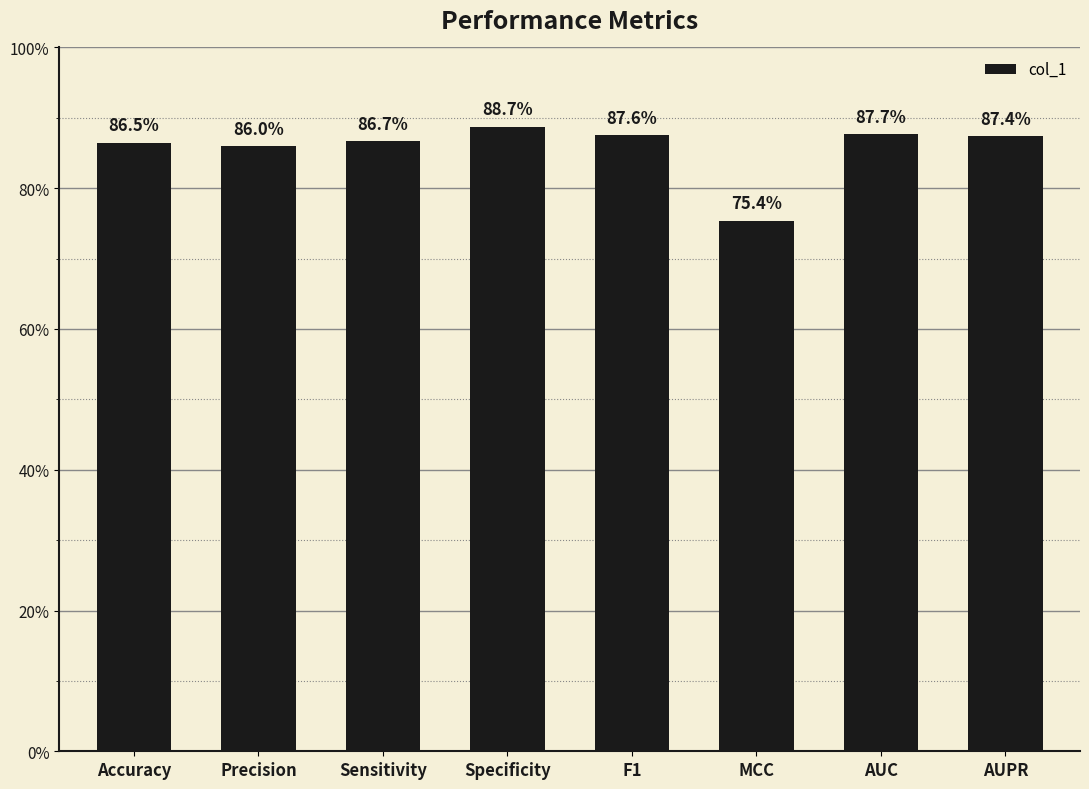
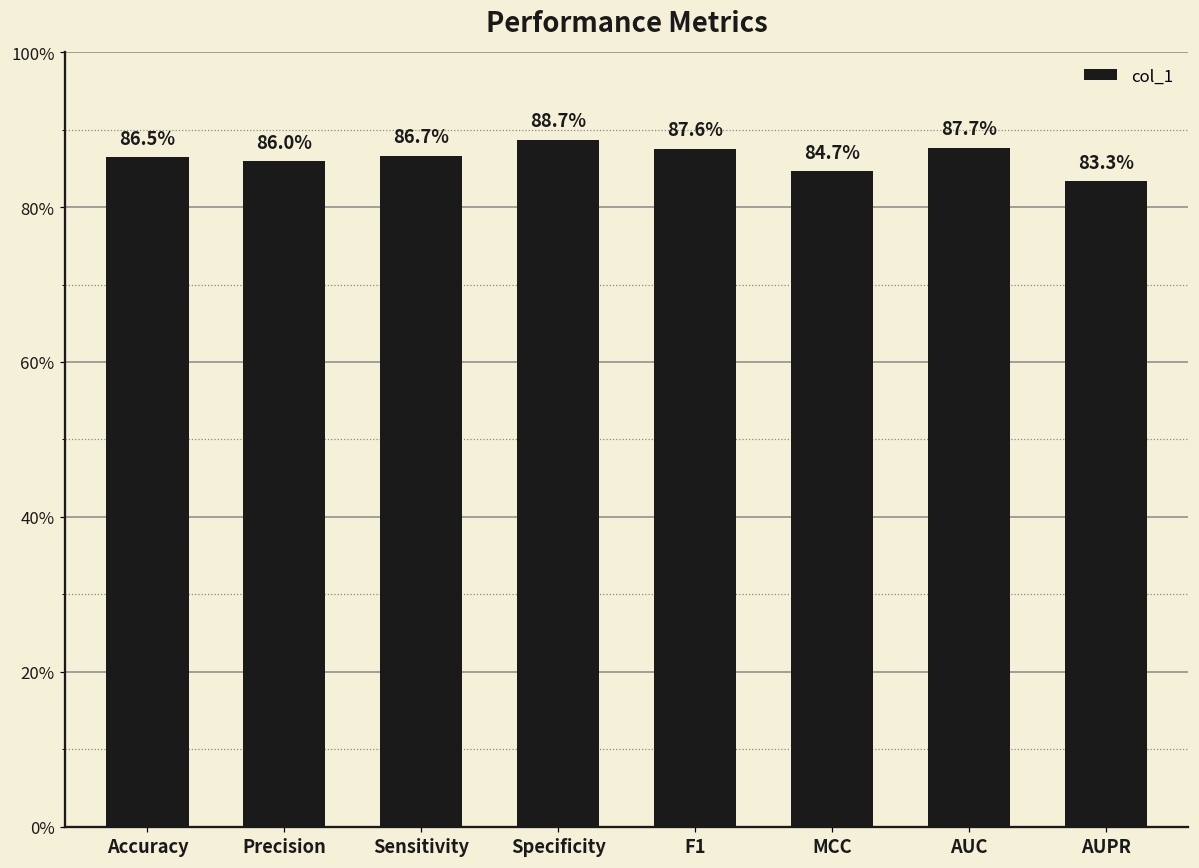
MCC: 75.4% -> 84.7%
AUPR: 87.4% -> 83.3%
